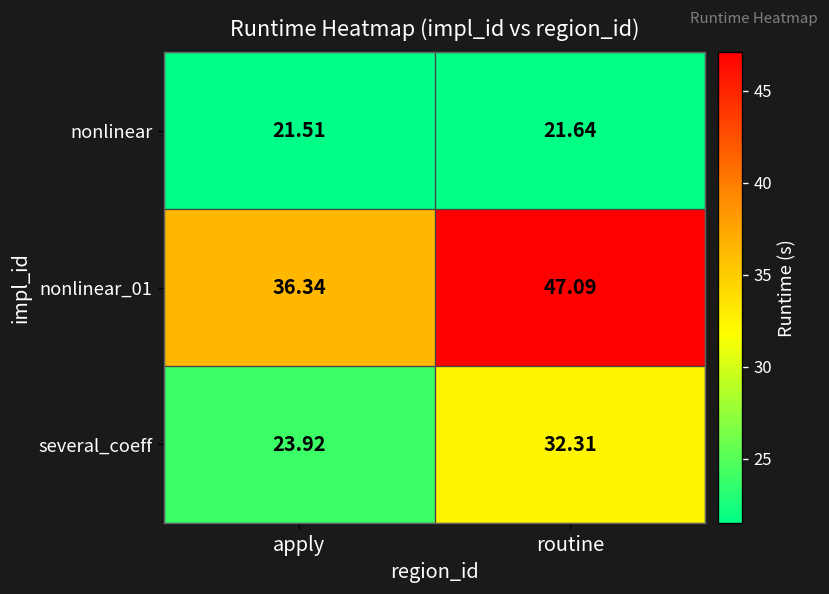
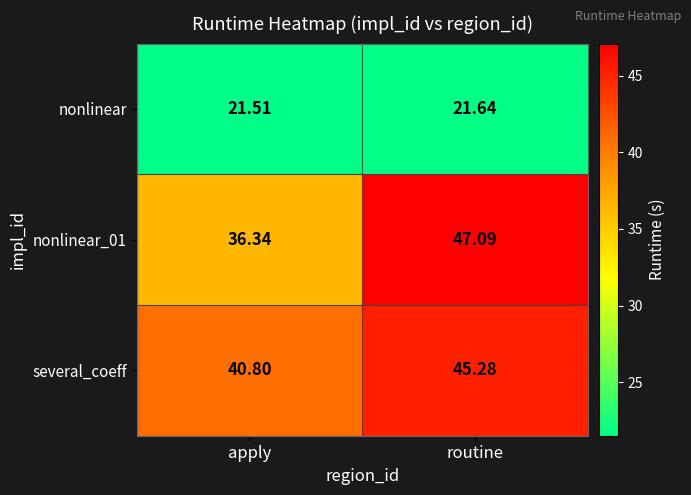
several_coeff, apply: 23.92 -> 40.80
several_coeff, routine: 32.31 -> 45.28
